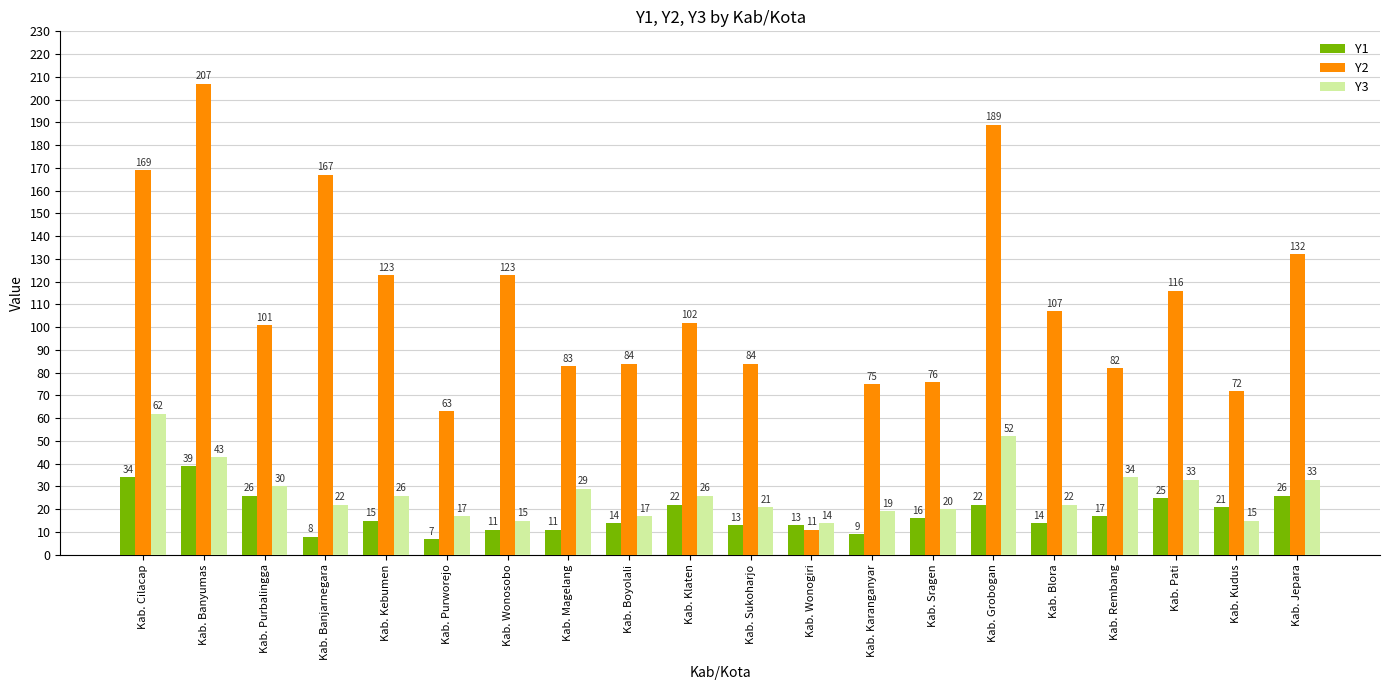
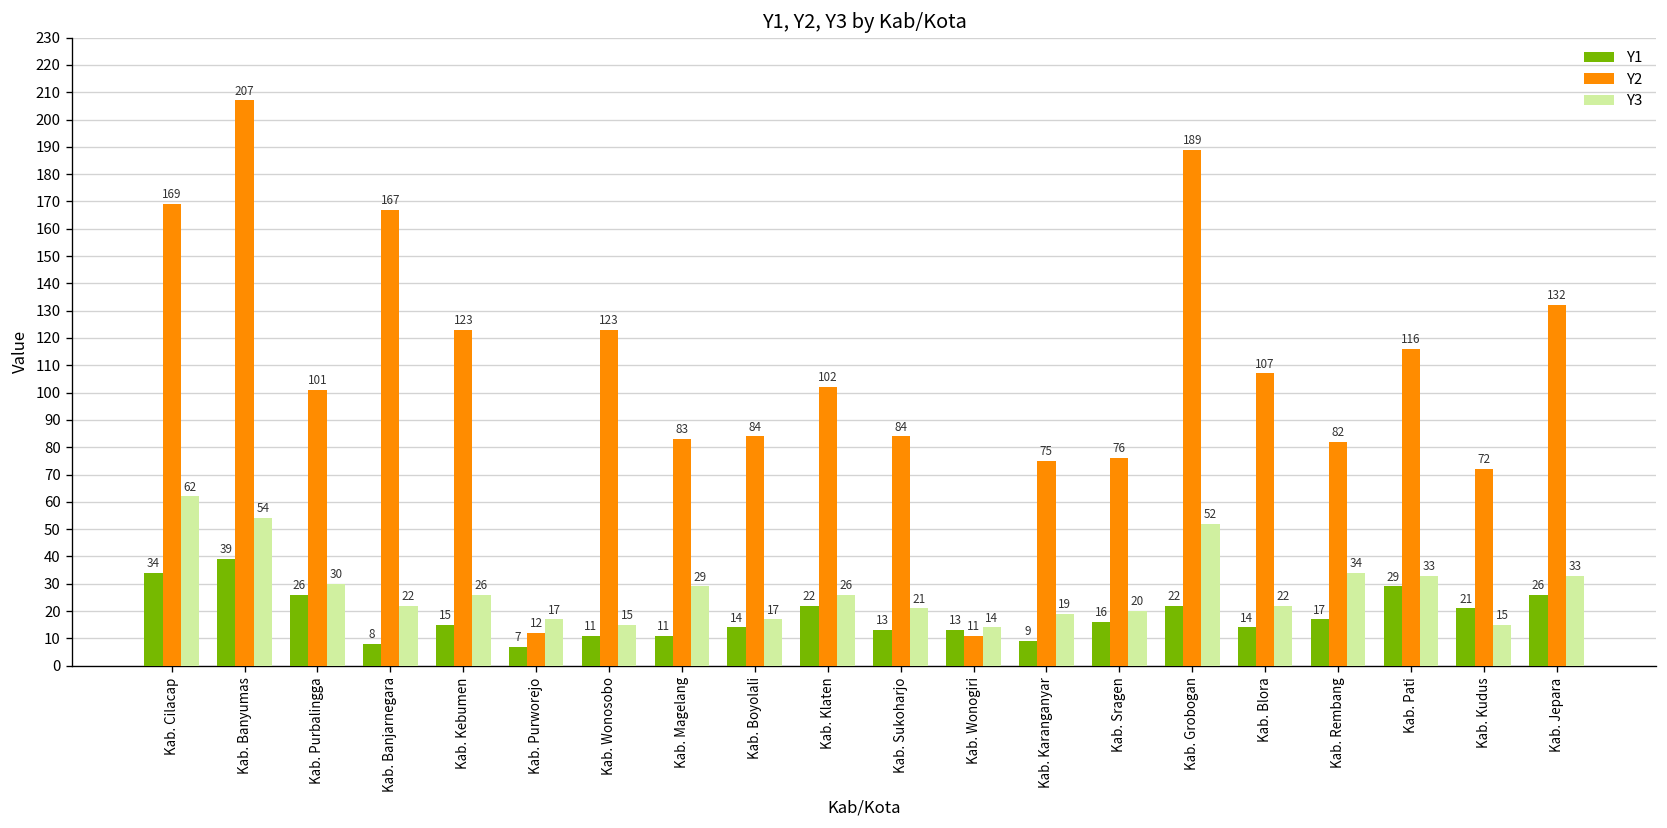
Y3, Kab. Banyumas: 43 -> 54
Y2, Kab. Purworejo: 63 -> 12
Y1, Kab. Pati: 25 -> 29
